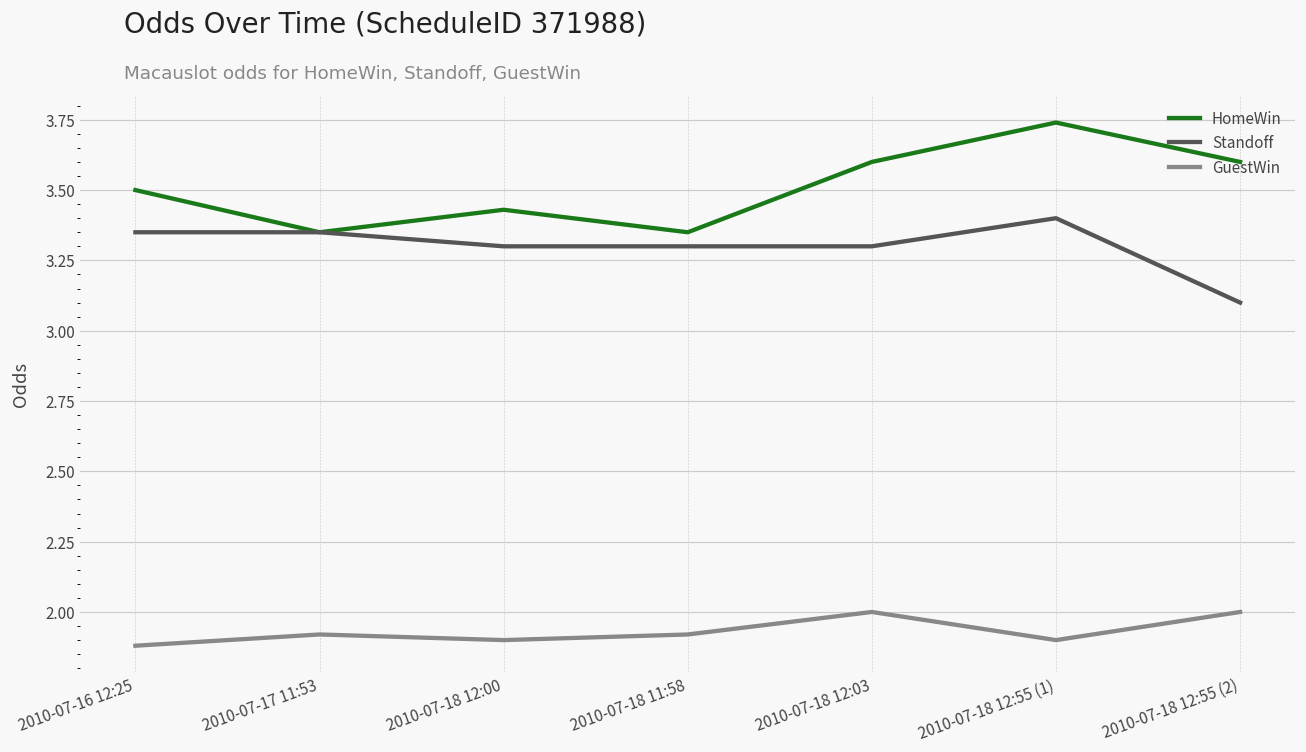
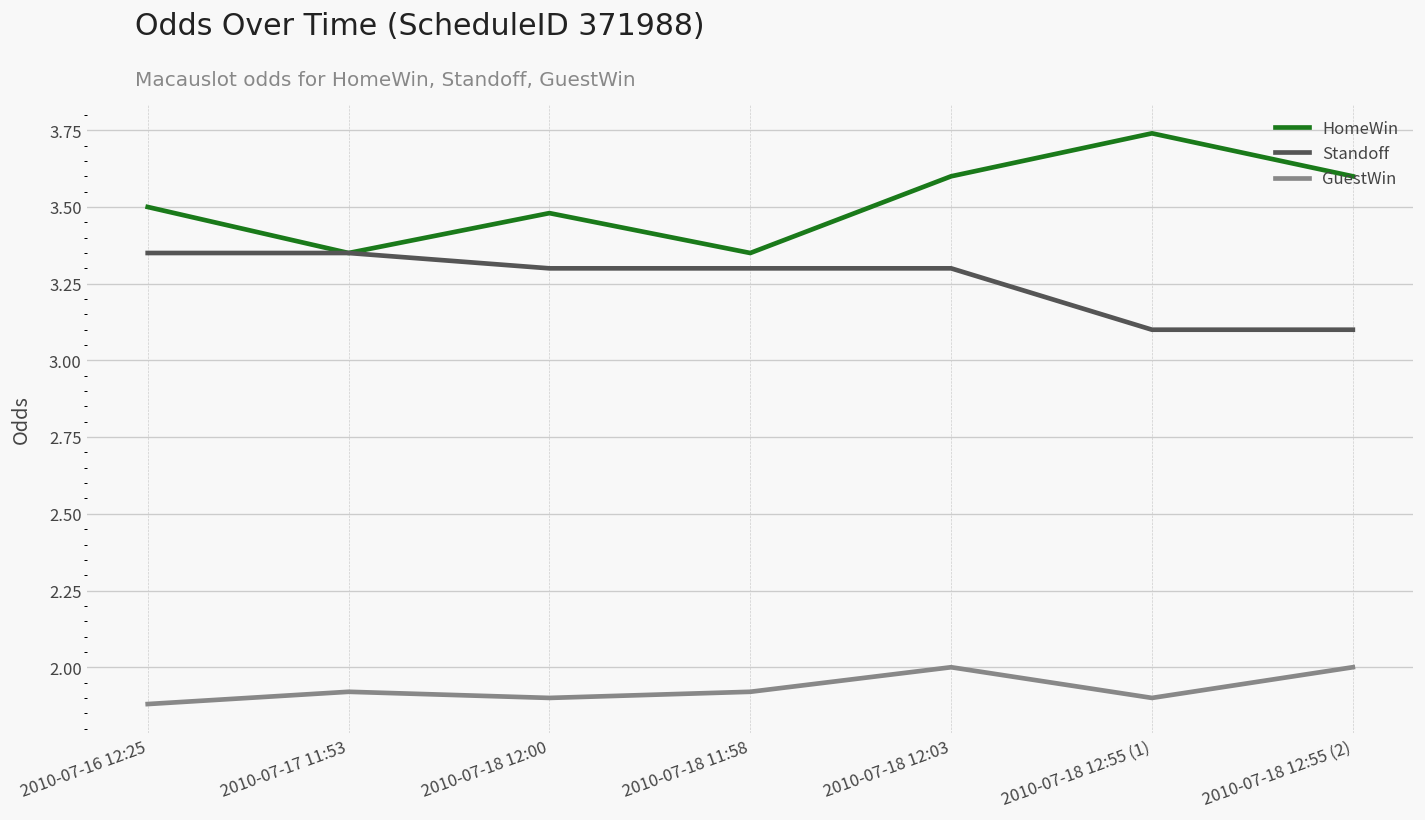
HomeWin, 2010-07-18 12:00: 3.43 -> 3.48
Standoff, 2010-07-18 12:55 (1): 3.4 -> 3.1
